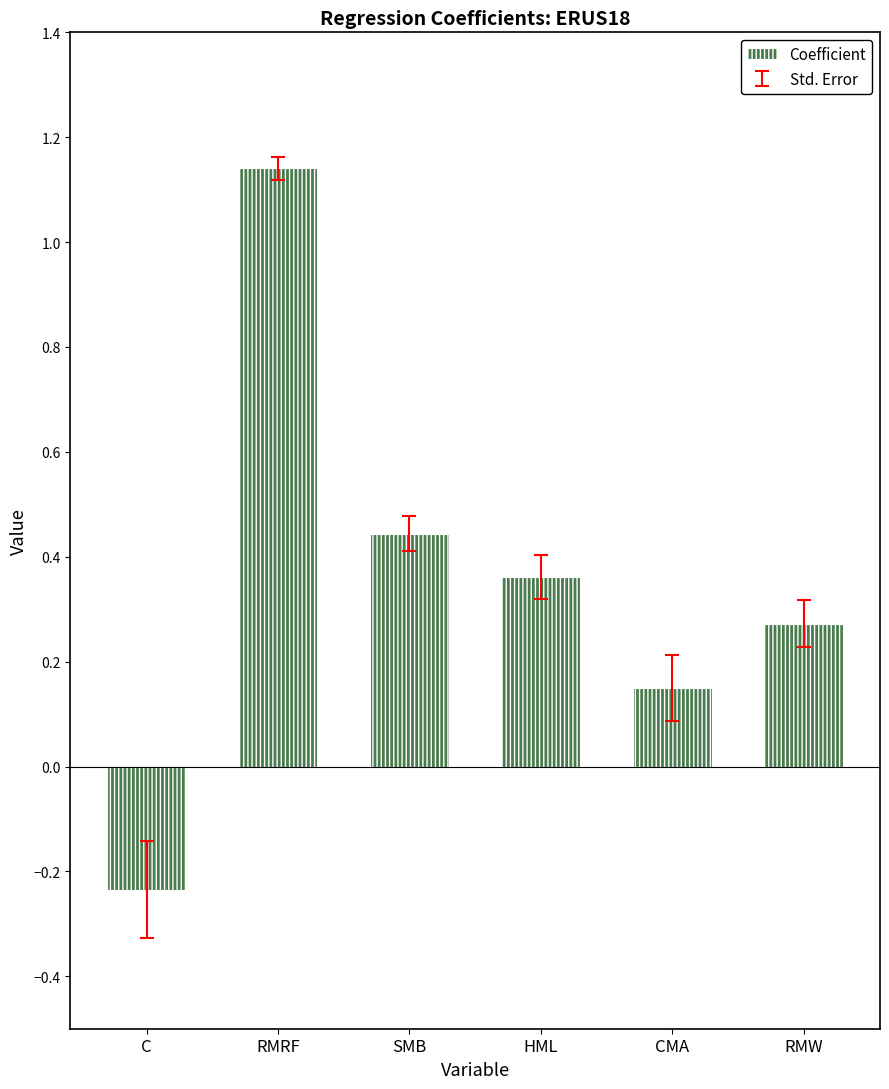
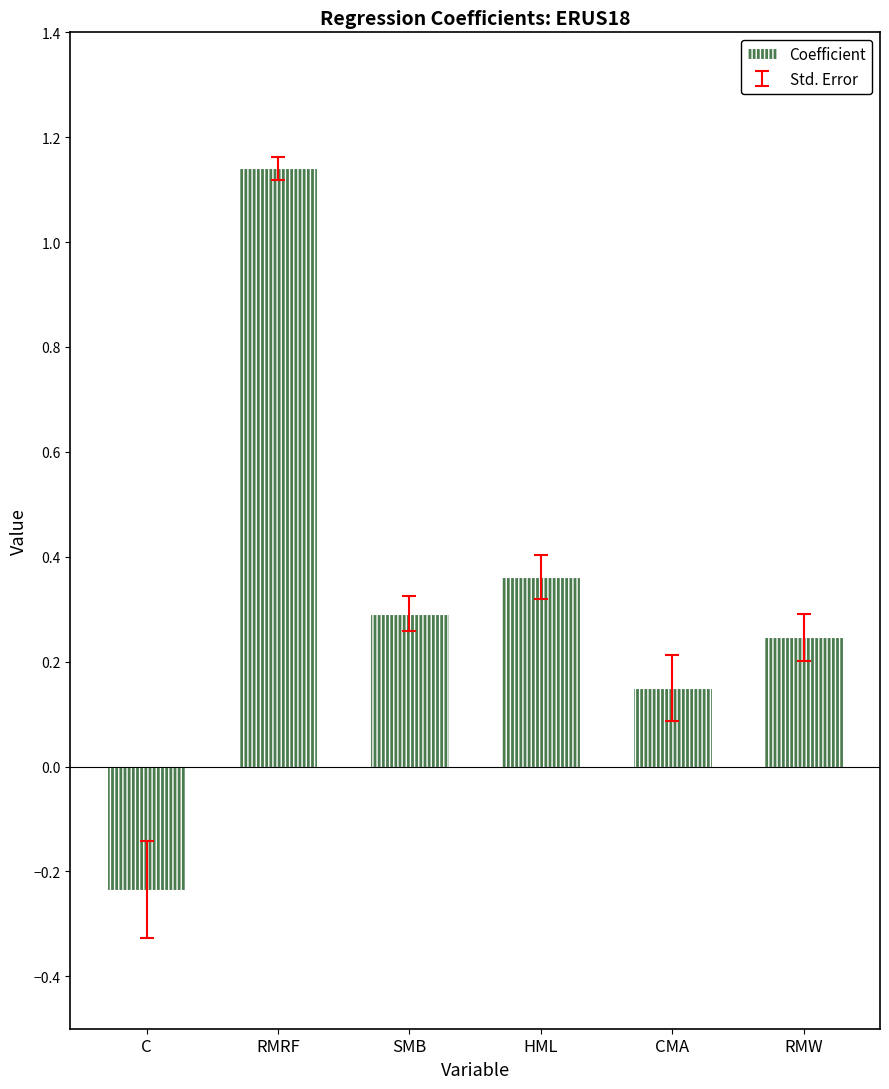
Coefficient, SMB: 0.44 -> 0.29
Coefficient, RMW: 0.27 -> 0.25
